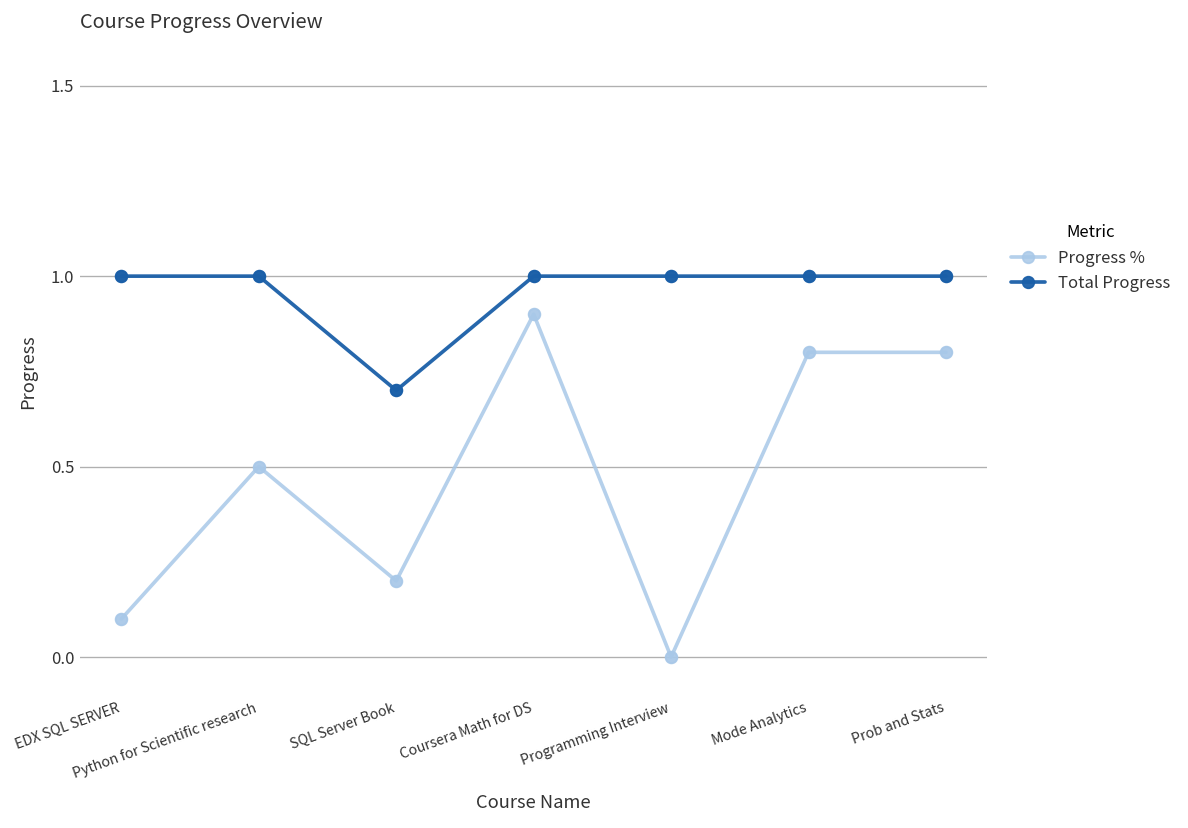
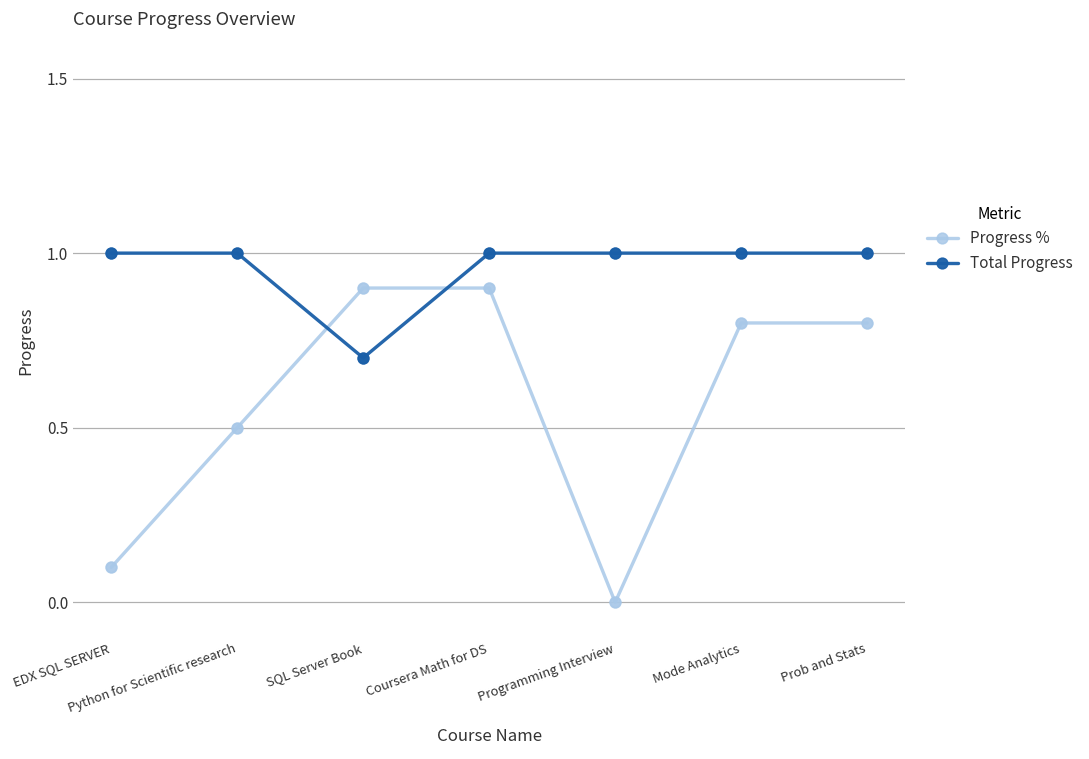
Progress %, SQL Server Book: 0.2 -> 0.9
